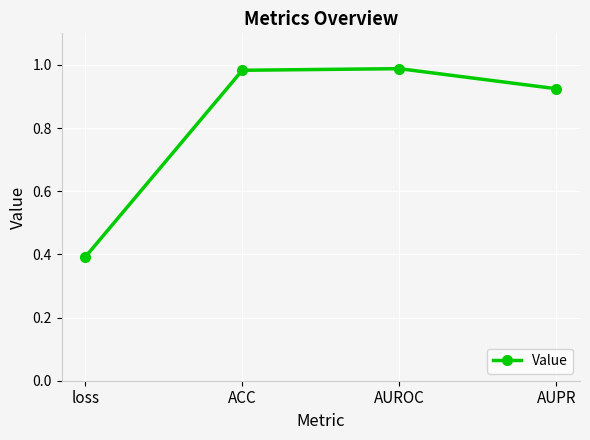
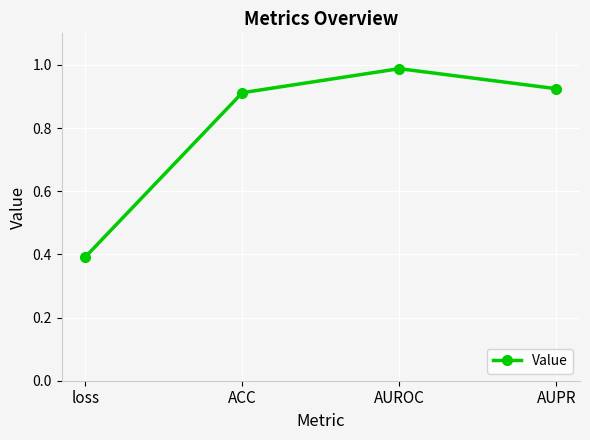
ACC: 0.98 -> 0.91
